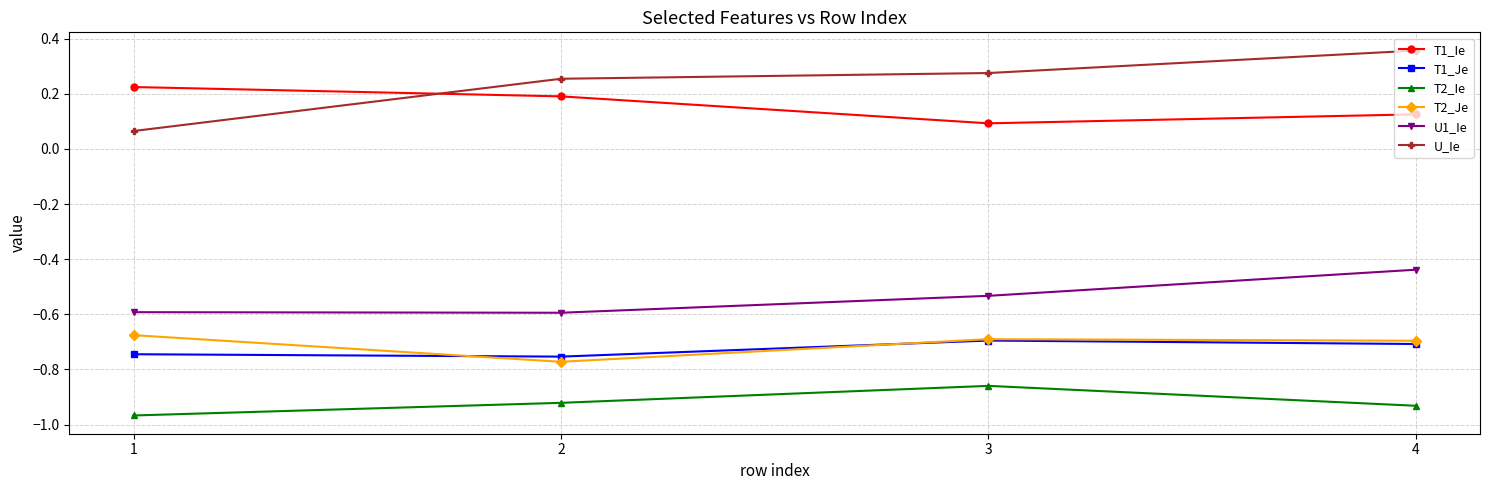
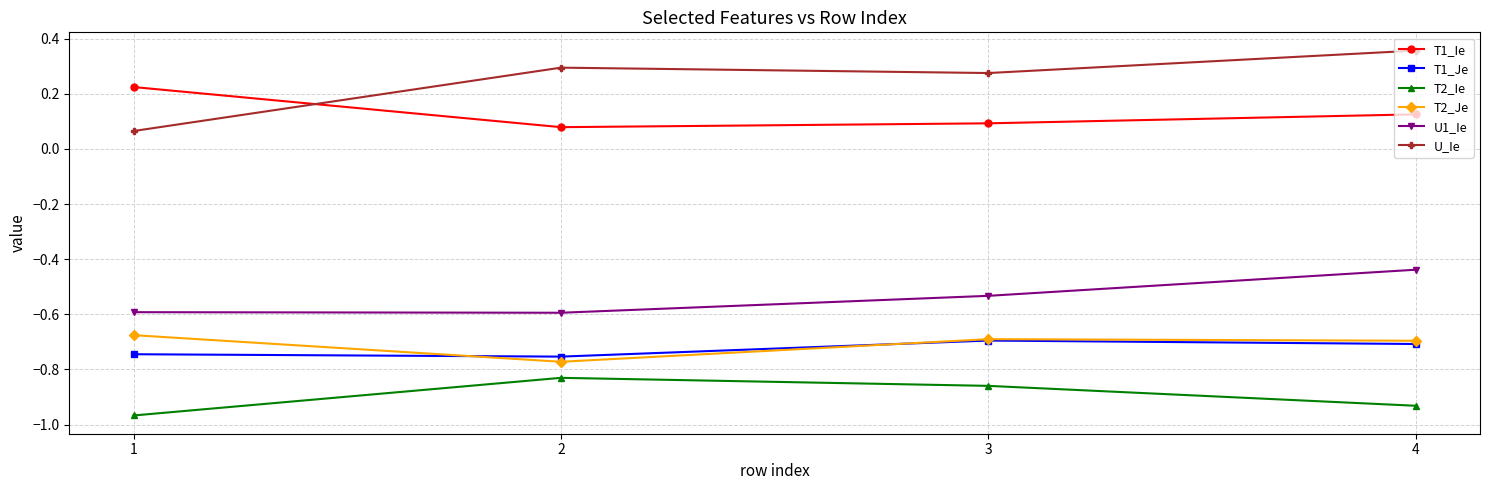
T1_Ie, 2: 0.19 -> 0.08
T2_Ie, 2: -0.92 -> -0.83
U_Ie, 2: 0.25 -> 0.29
